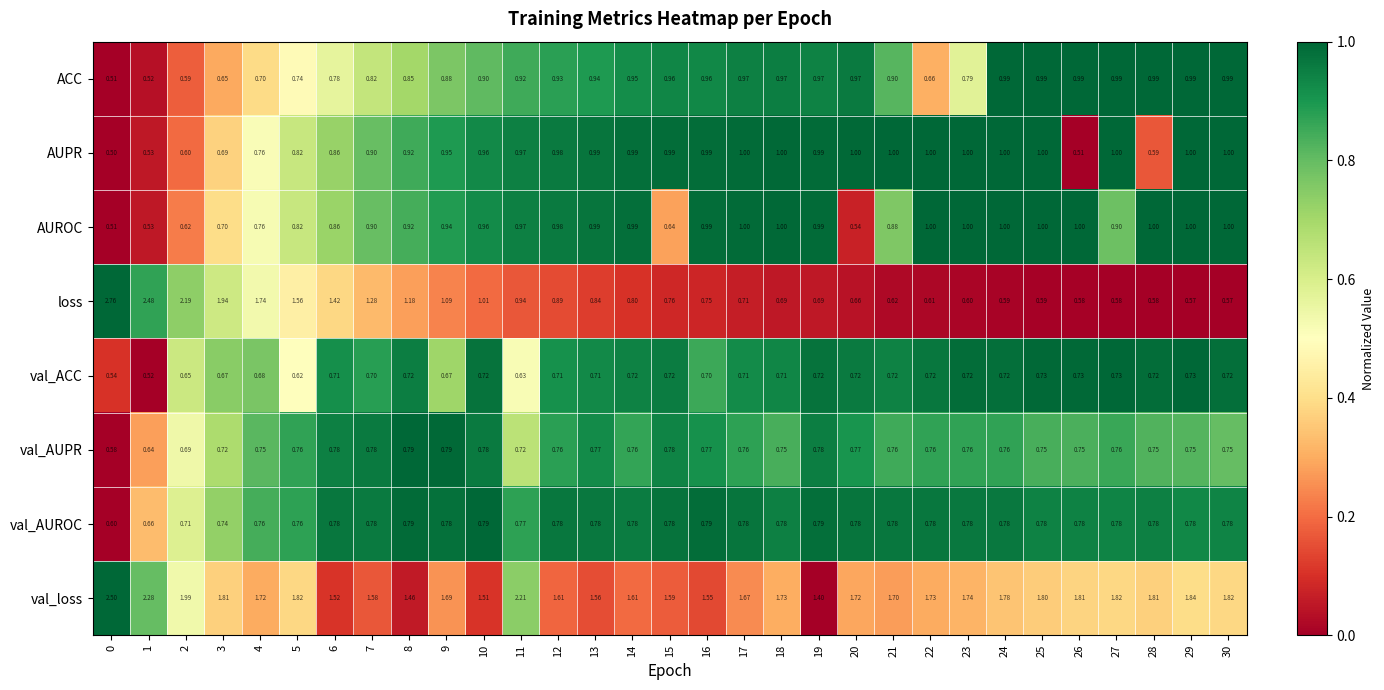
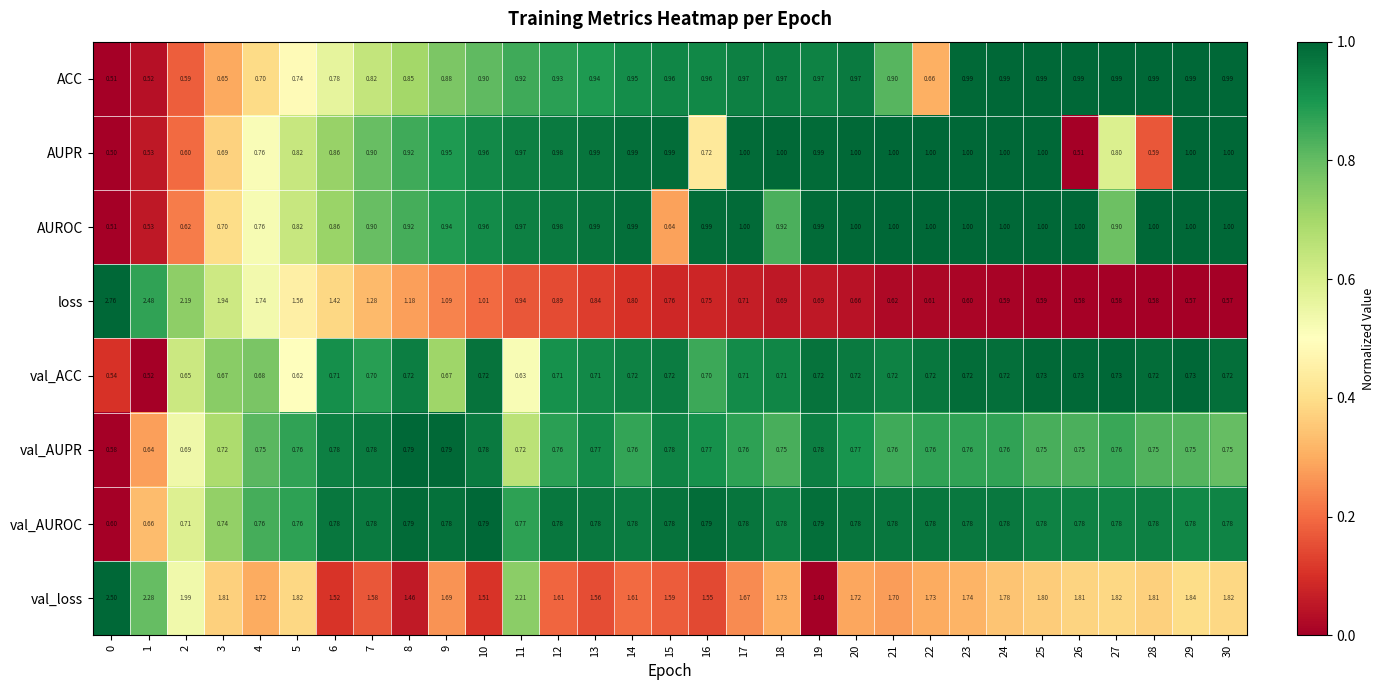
ACC, 23: 0.79 -> 0.99
AUPR, 16: 0.99 -> 0.72
AUPR, 27: 1.00 -> 0.80
AUROC, 18: 1.00 -> 0.92
AUROC, 20: 0.54 -> 1.00
AUROC, 21: 0.88 -> 1.00
